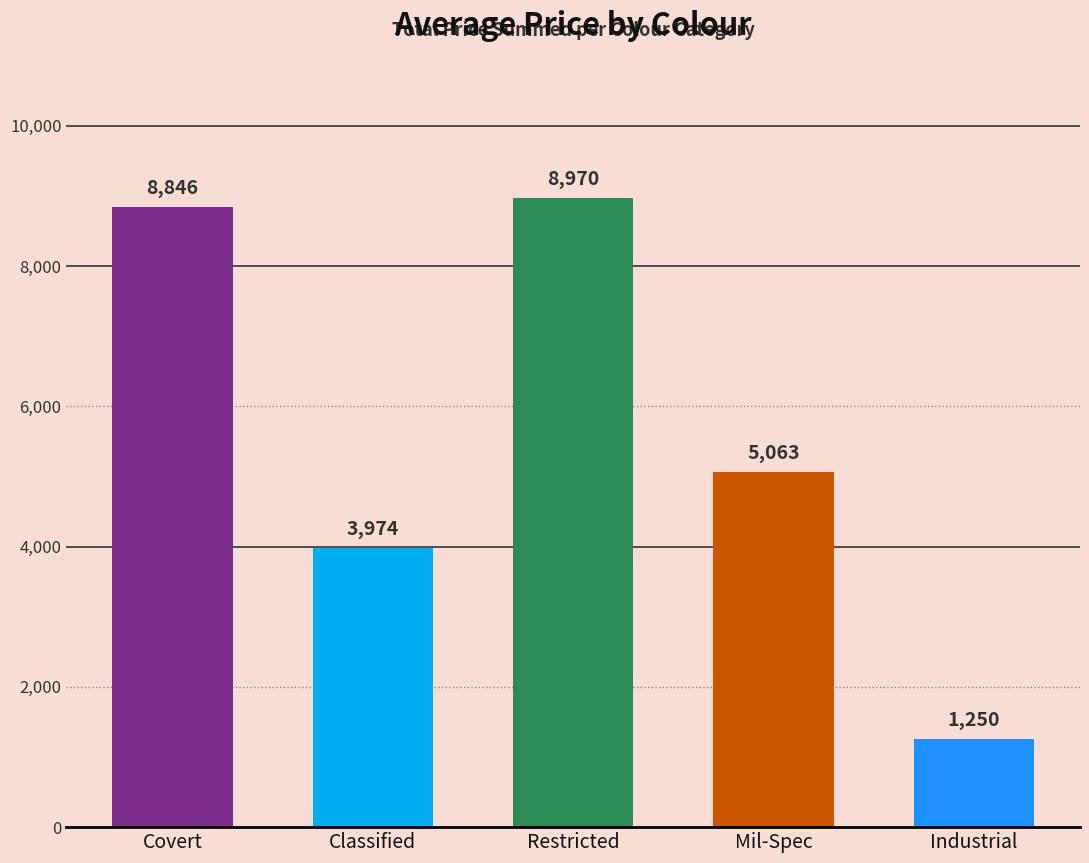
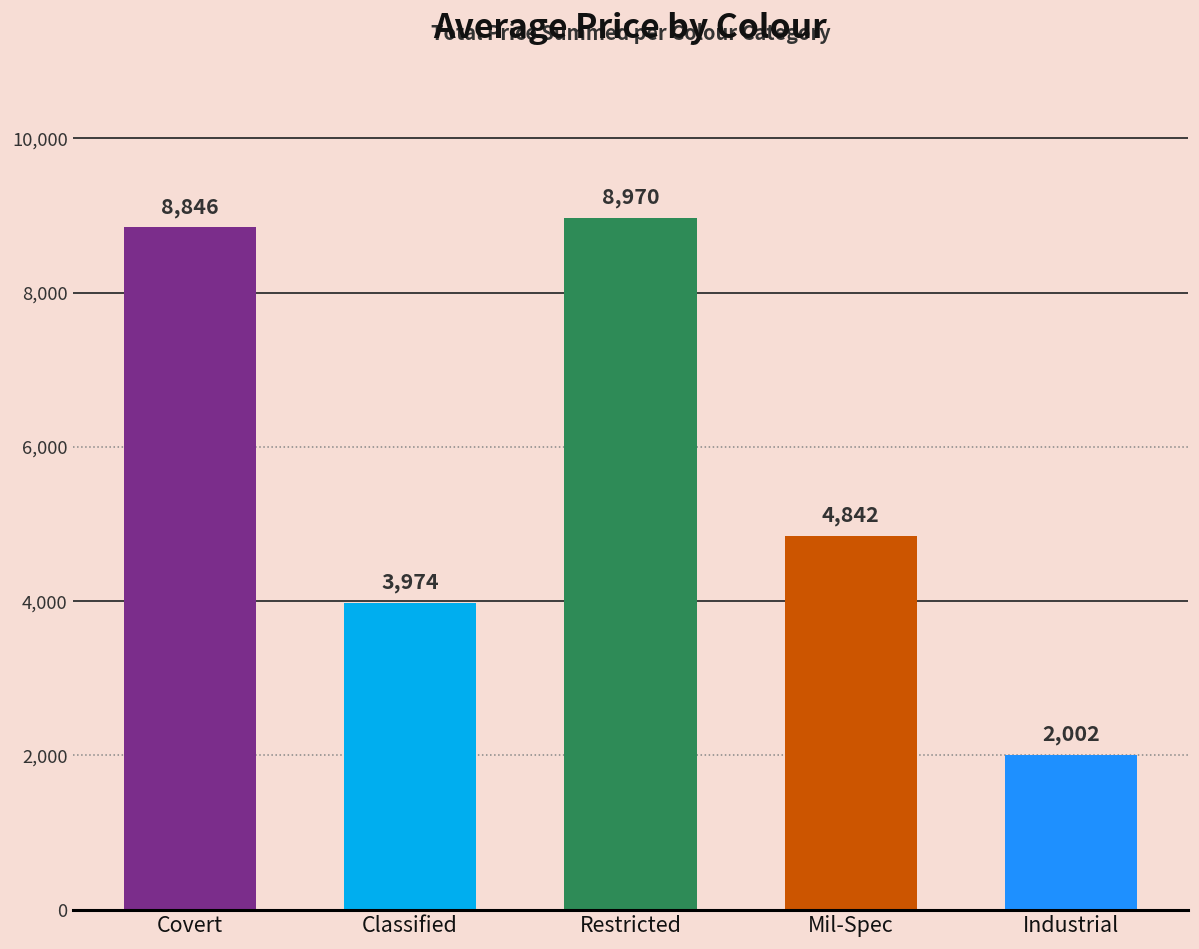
Mil-Spec: 5,063 -> 4,842
Industrial: 1,250 -> 2,002
